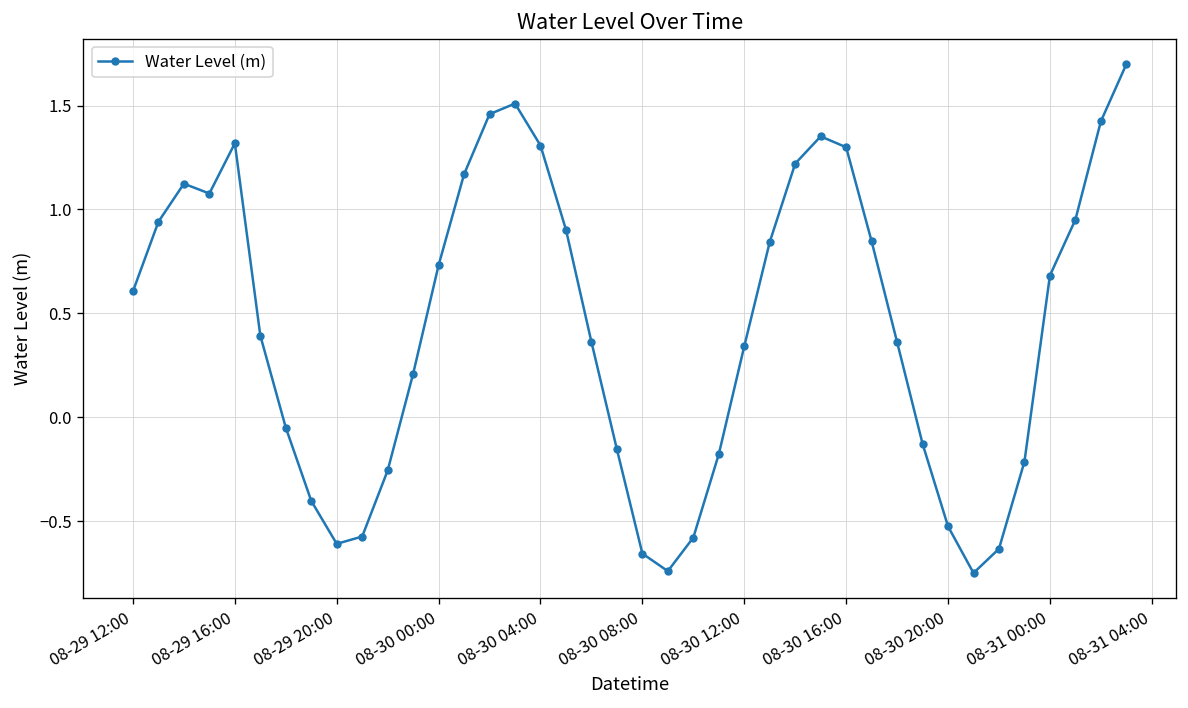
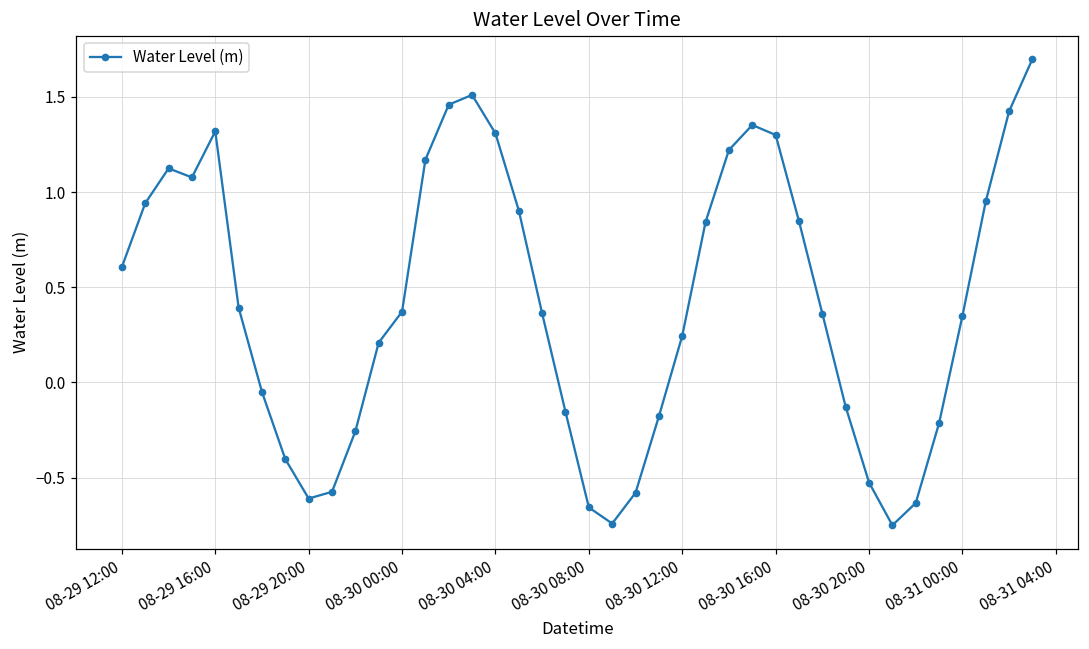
08-30 00:00: 0.73 -> 0.37
08-30 12:00: 0.34 -> 0.25
08-31 00:00: 0.68 -> 0.35
